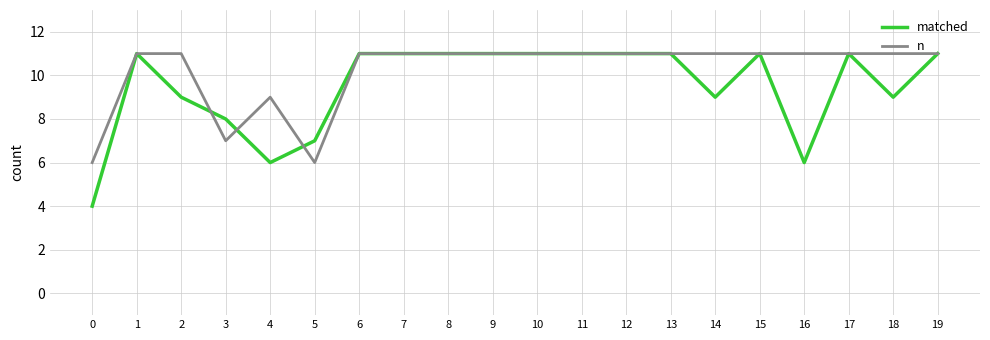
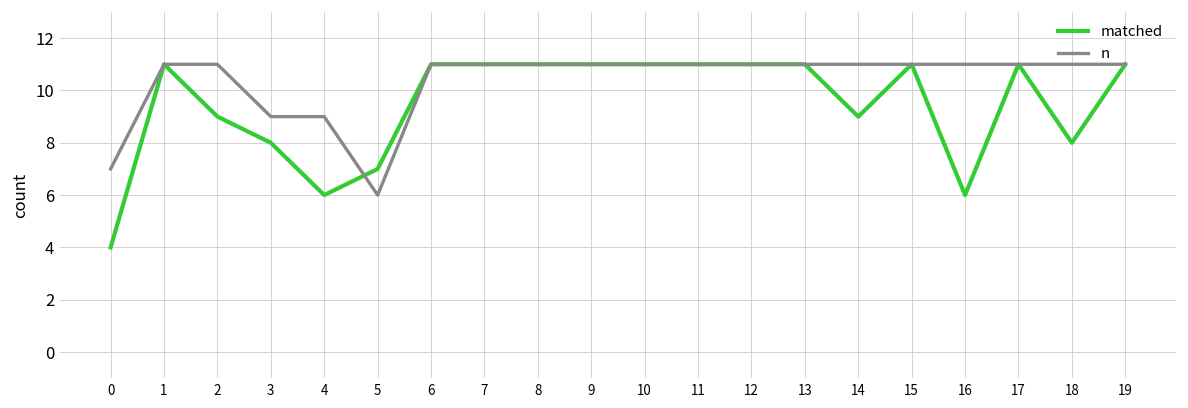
n, 0: 6 -> 7
n, 3: 7 -> 9
matched, 18: 9 -> 8
